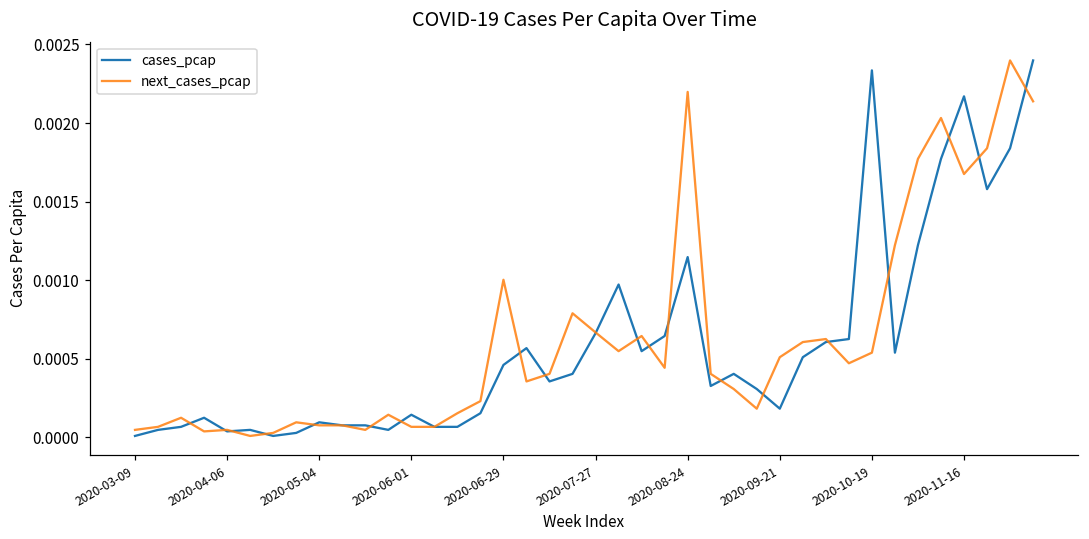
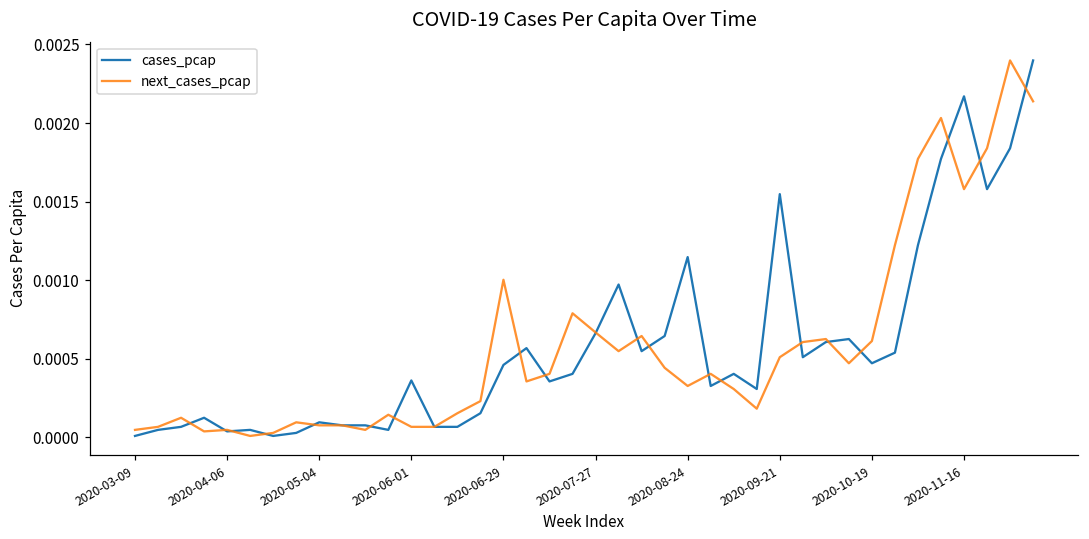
cases_pcap, 2020-06-01: 0.00014 -> 0.00036
next_cases_pcap, 2020-08-24: 0.00220 -> 0.00033
cases_pcap, 2020-09-21: 0.00018 -> 0.00155
cases_pcap, 2020-10-19: 0.00234 -> 0.00047
next_cases_pcap, 2020-10-19: 0.00054 -> 0.00061
next_cases_pcap, 2020-11-16: 0.00168 -> 0.00158
